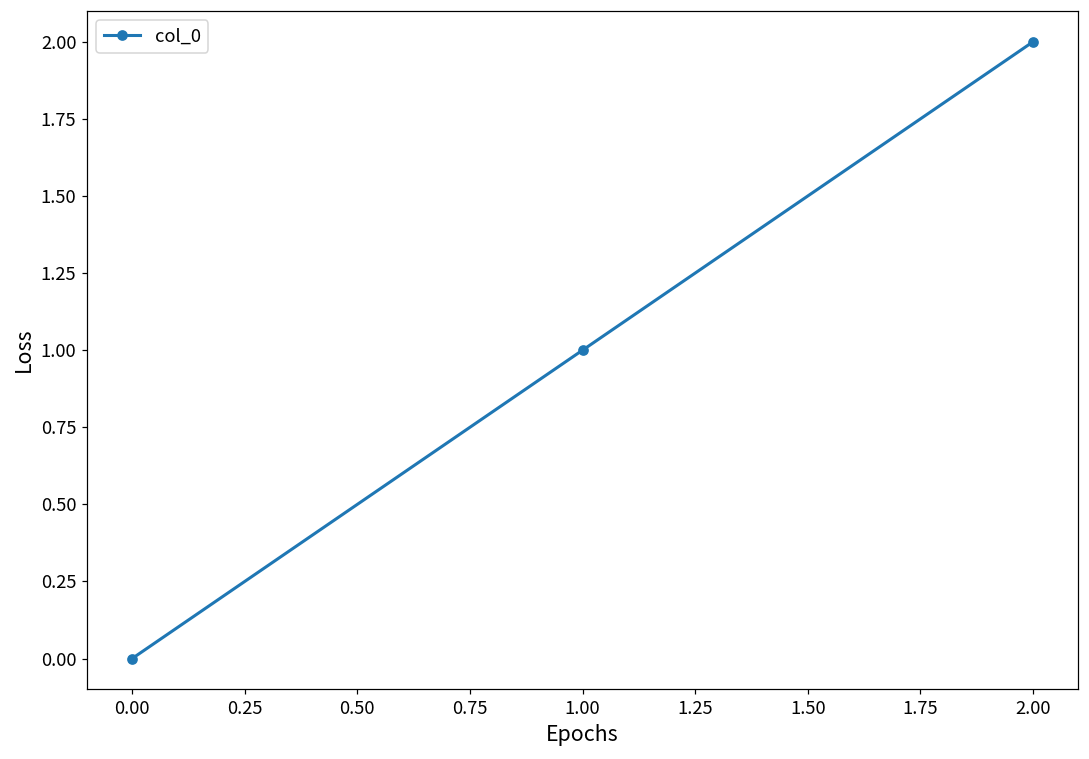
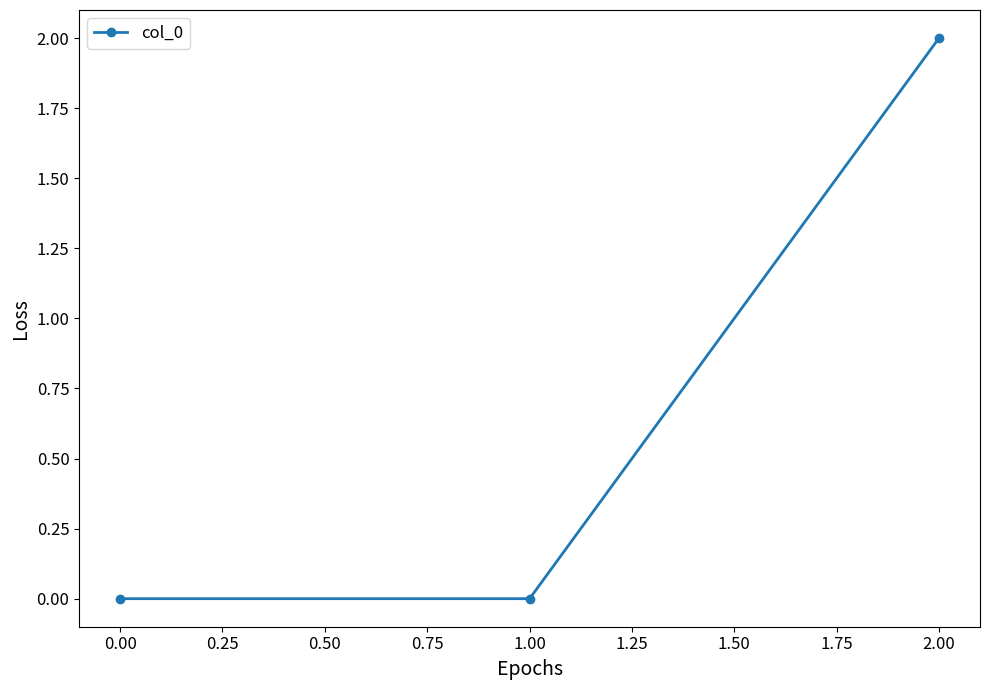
1.00: 1 -> 0
